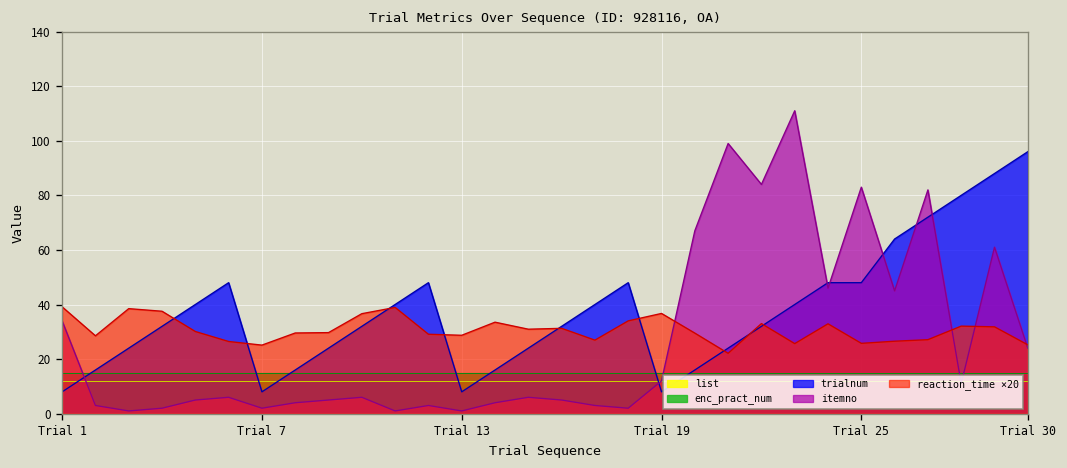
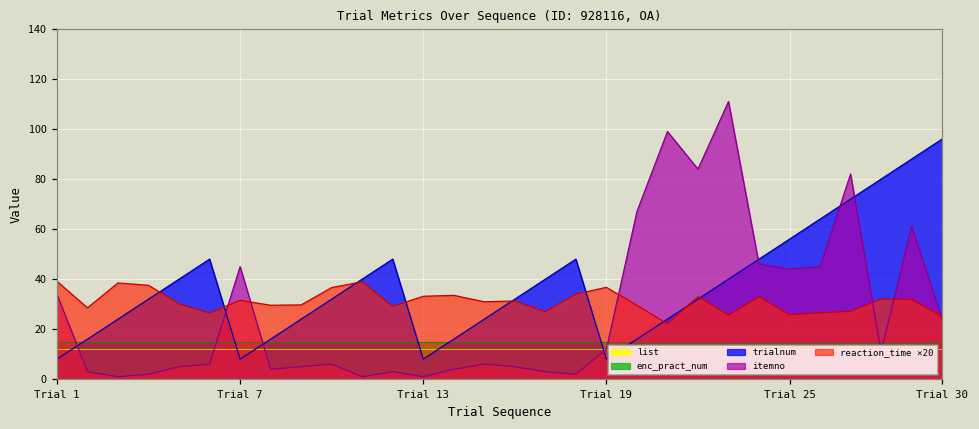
itemno, Trial 7: 2 -> 45
reaction_time ×20, Trial 7: 25 -> 32
reaction_time ×20, Trial 13: 29 -> 33
trialnum, Trial 25: 48 -> 56
itemno, Trial 25: 83 -> 44
